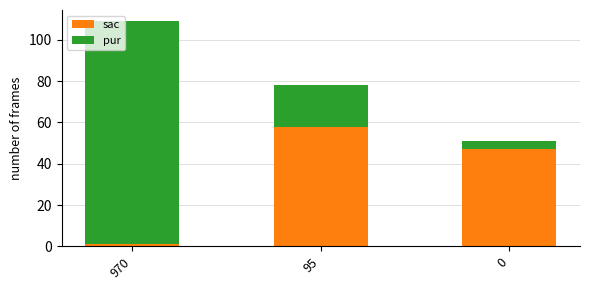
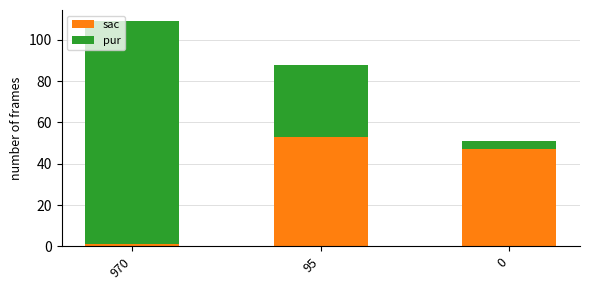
sac, 95: 58 -> 53
pur, 95: 20 -> 35
